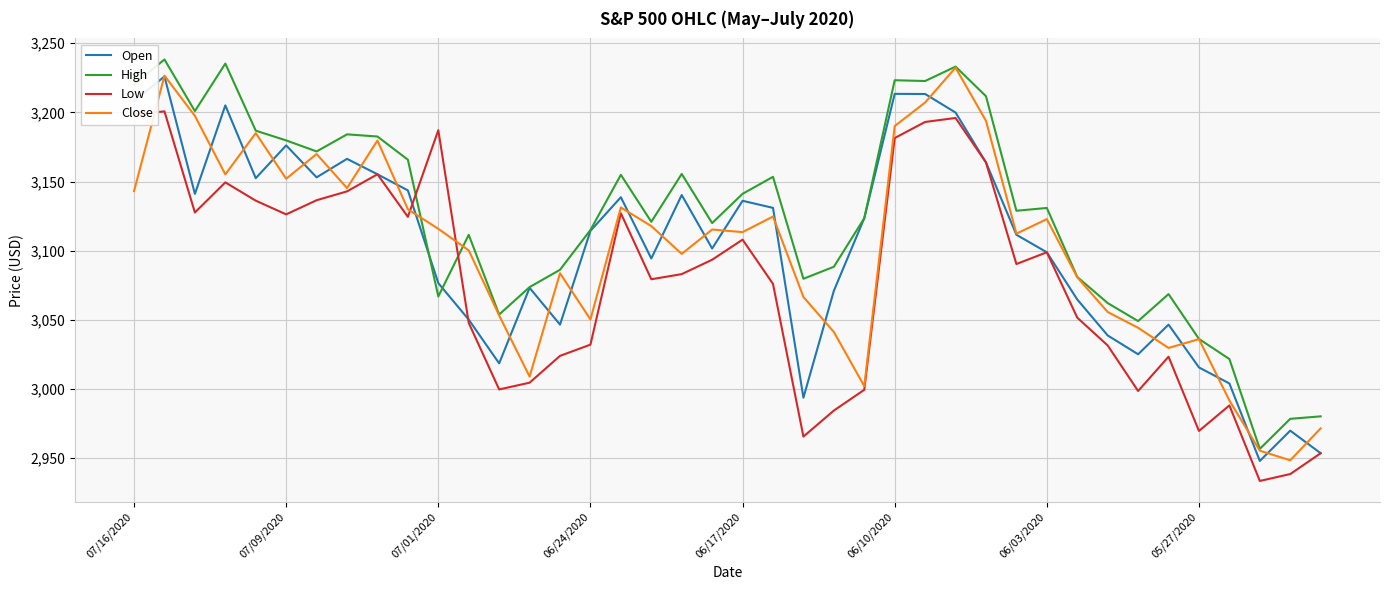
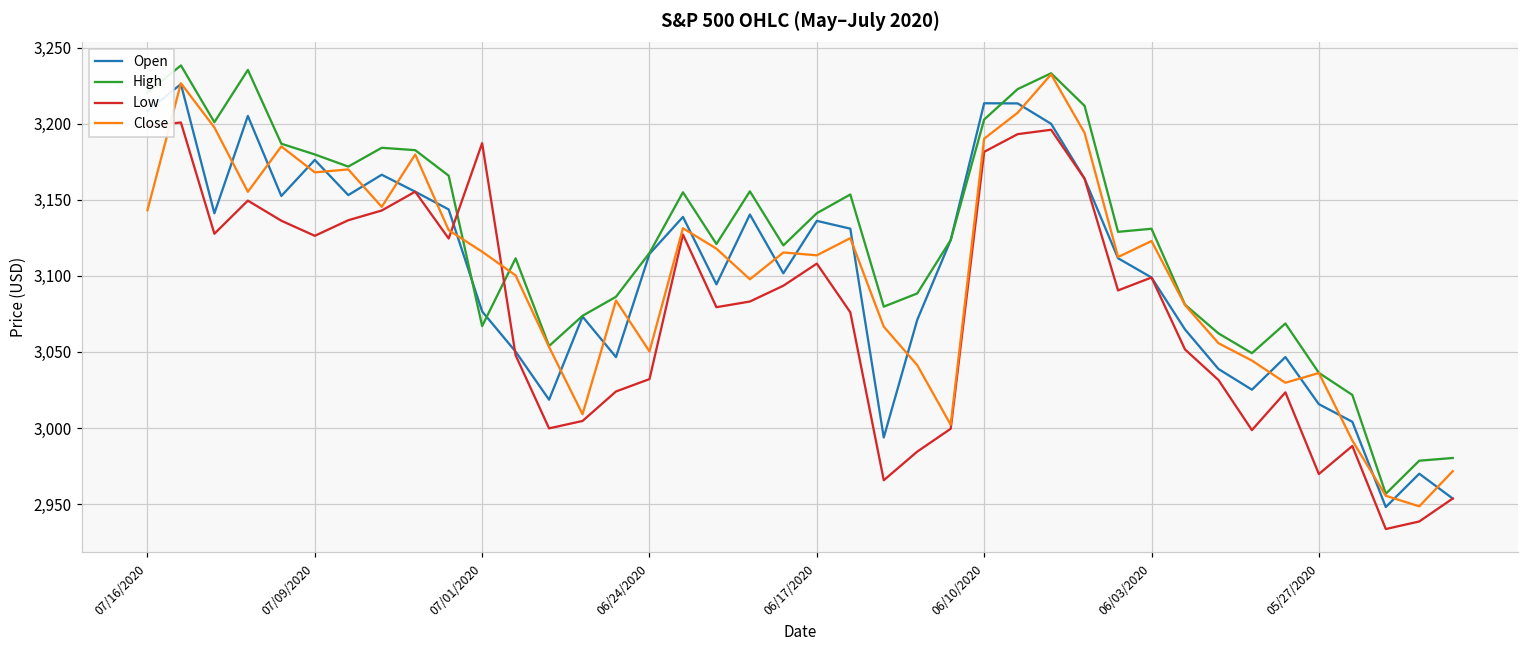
Close, 07/09/2020: 3,152 -> 3,168
High, 06/10/2020: 3,223 -> 3,203
